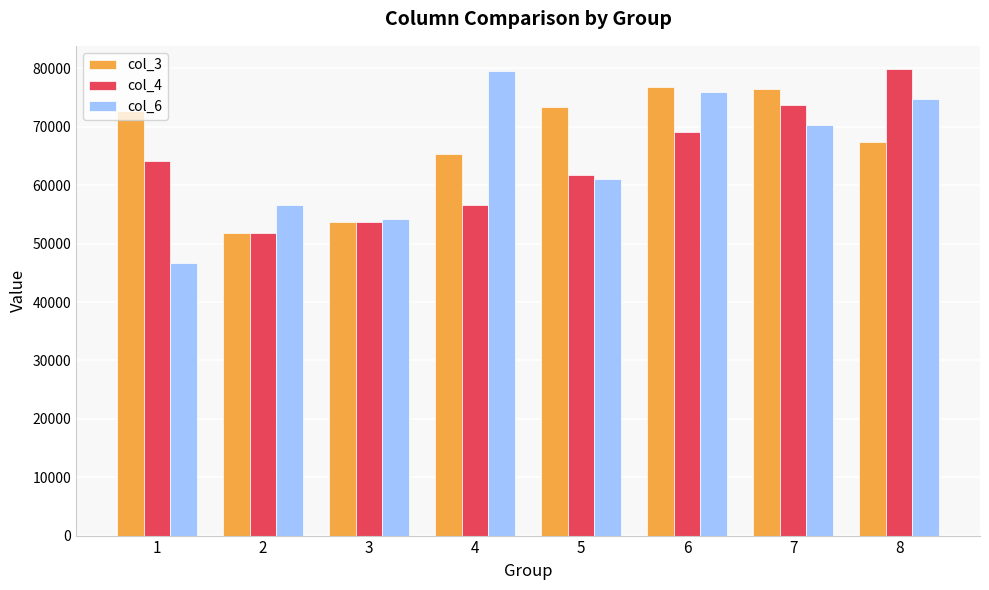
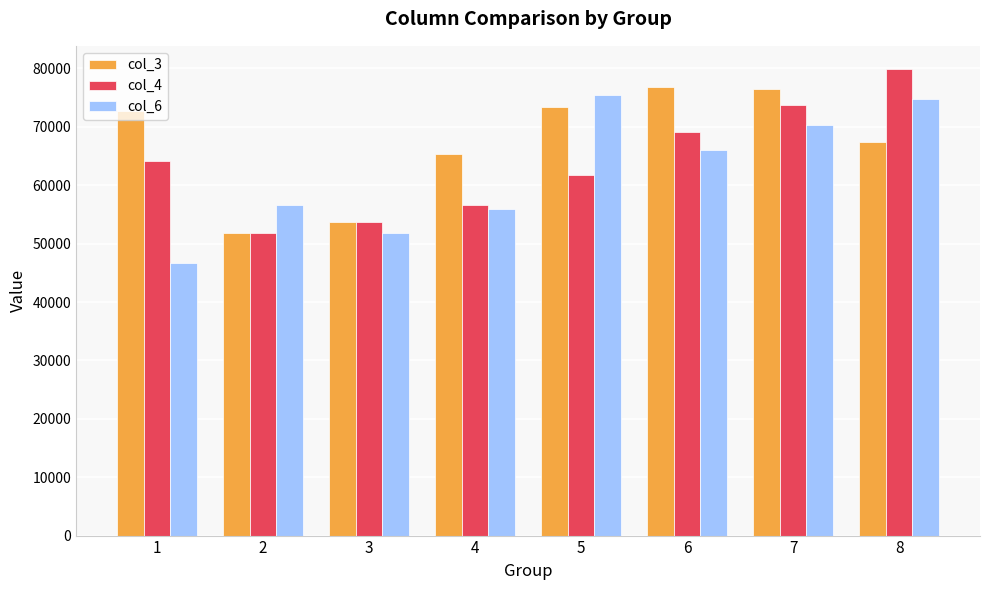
col_6, 3: 54000 -> 52000
col_6, 4: 80000 -> 56000
col_6, 5: 61000 -> 75000
col_6, 6: 76000 -> 66000
